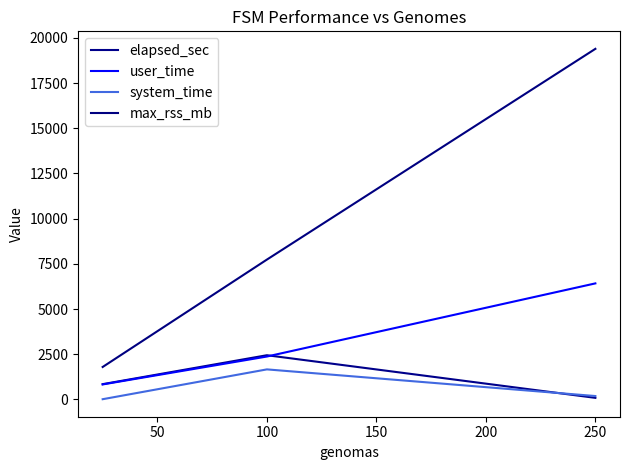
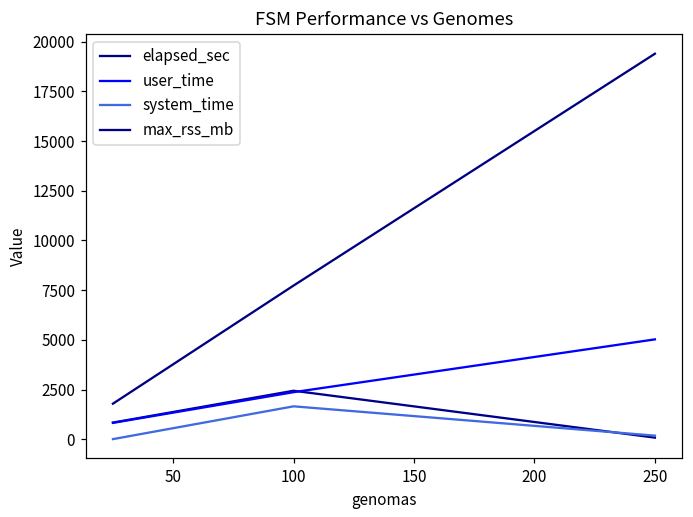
user_time, 250: 6400 -> 5000
